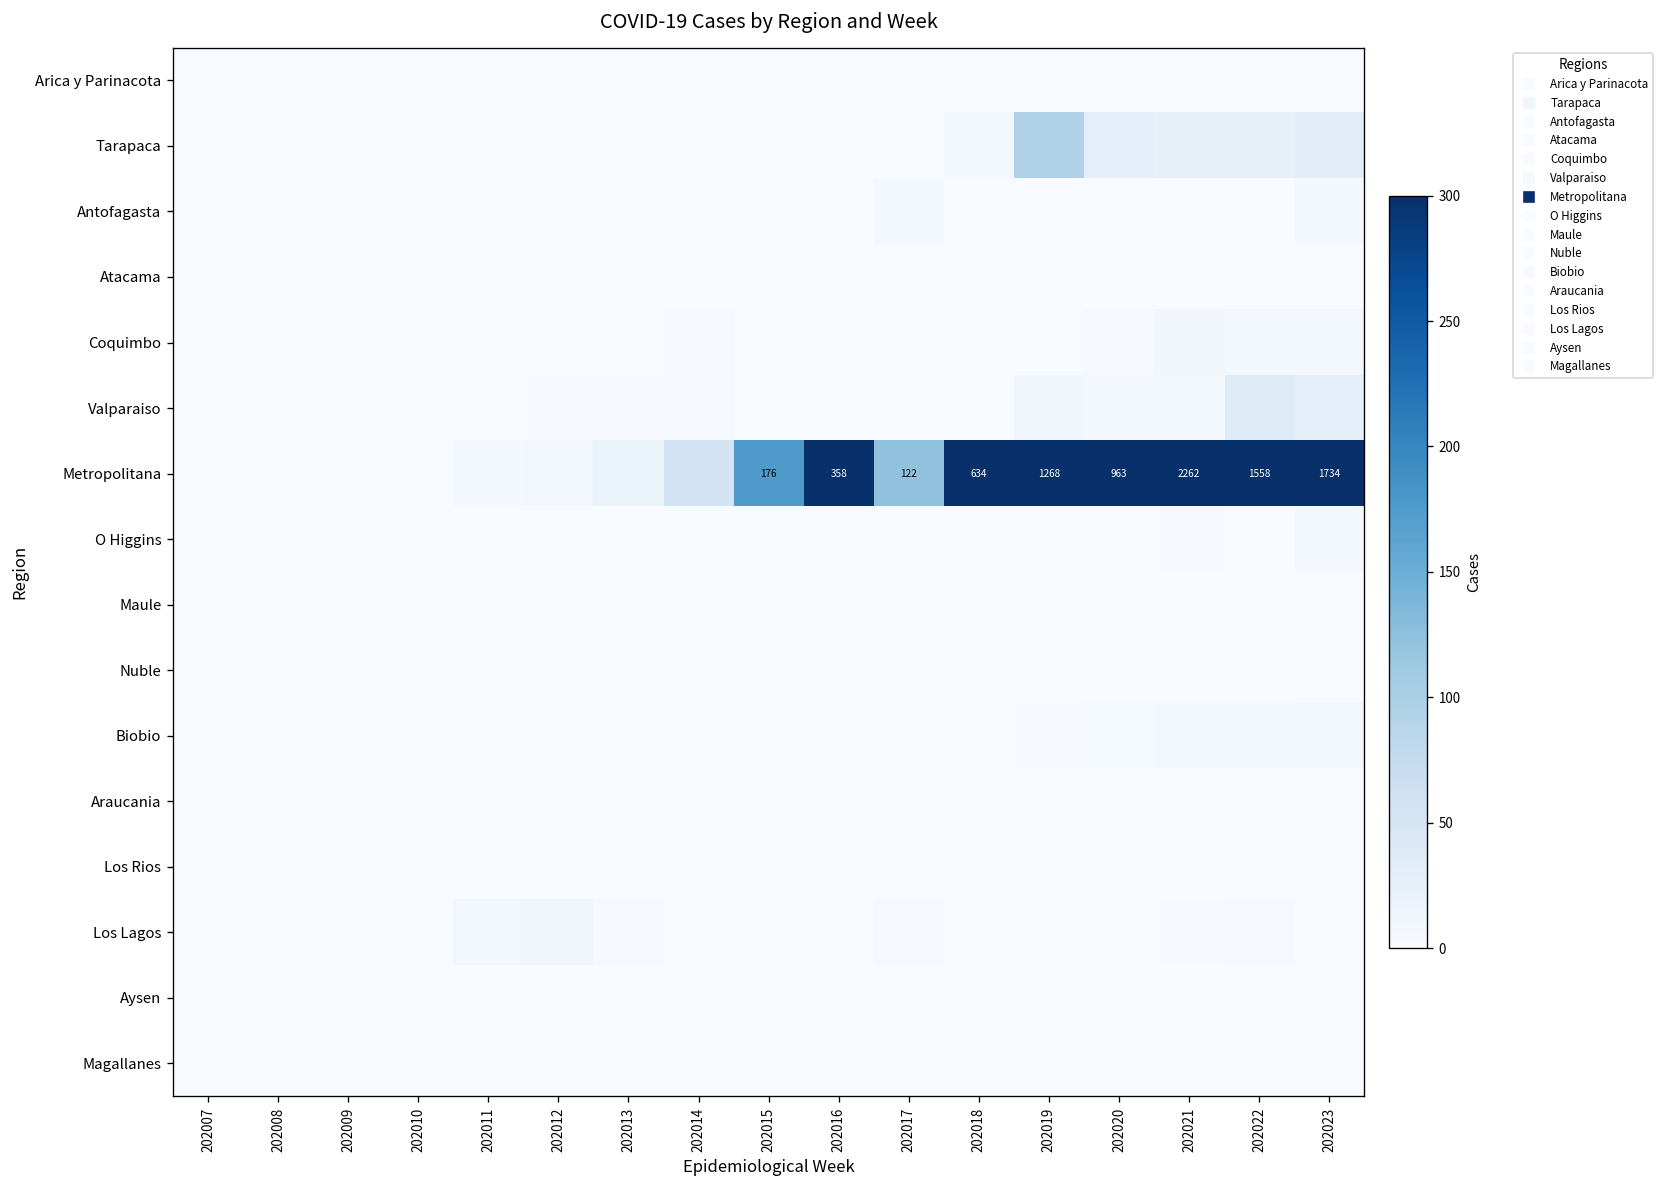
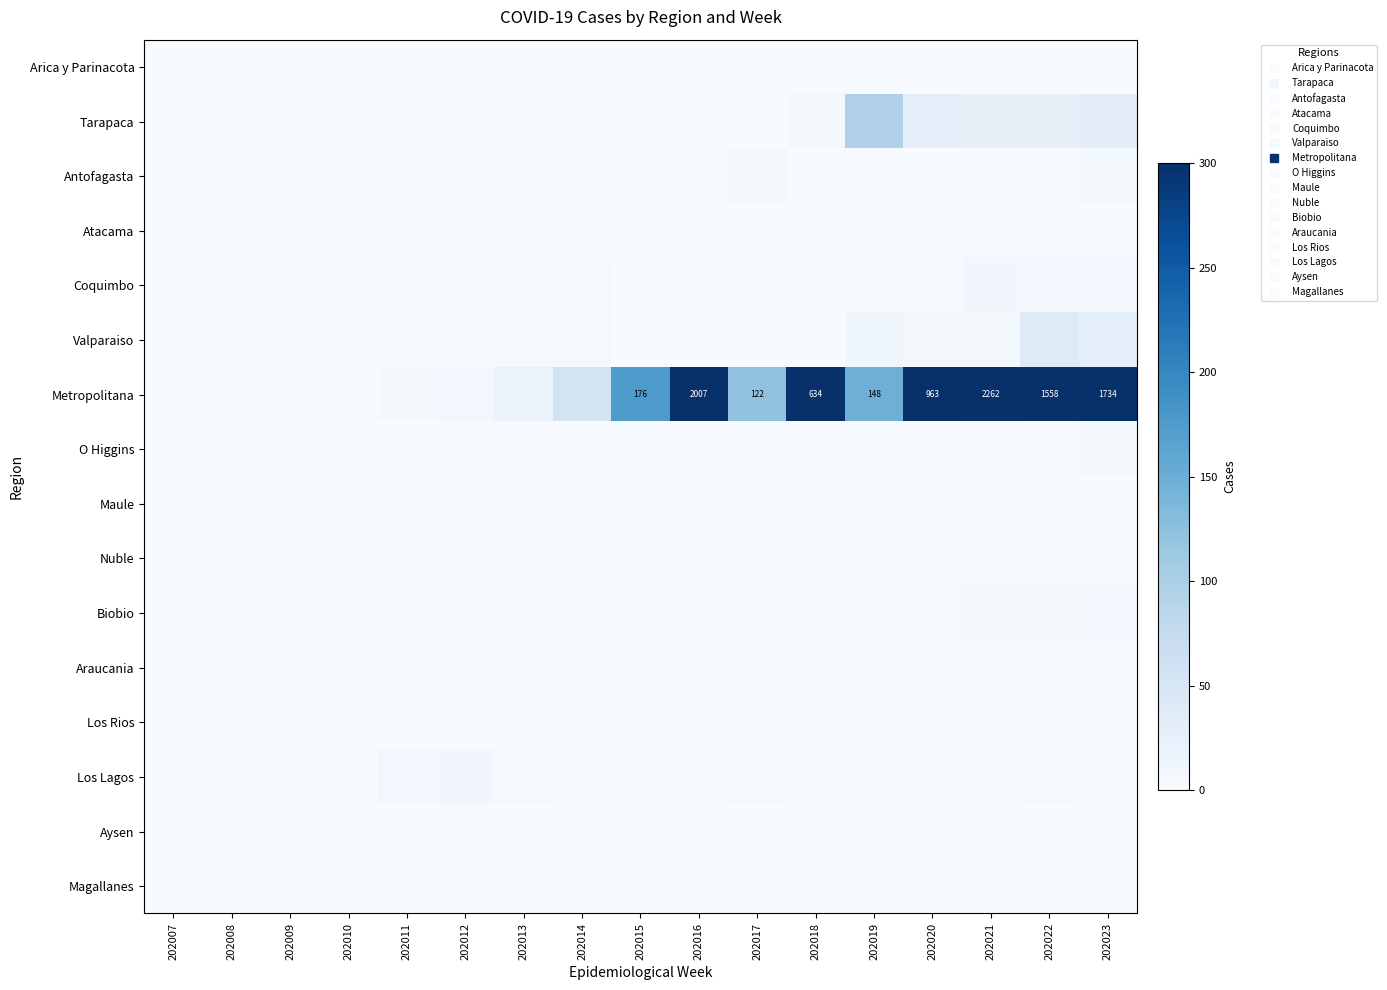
Metropolitana, 202016: 358 -> 2007
Metropolitana, 202019: 1268 -> 148
